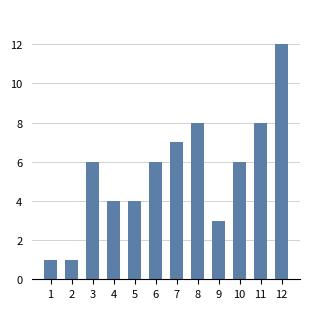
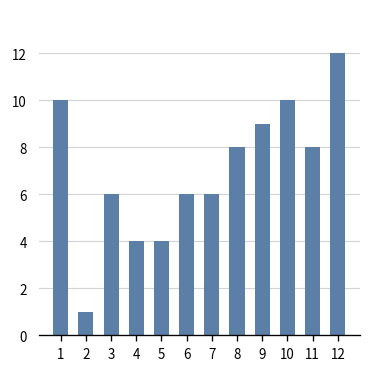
1: 1 -> 10
7: 7 -> 6
9: 3 -> 9
10: 6 -> 10
